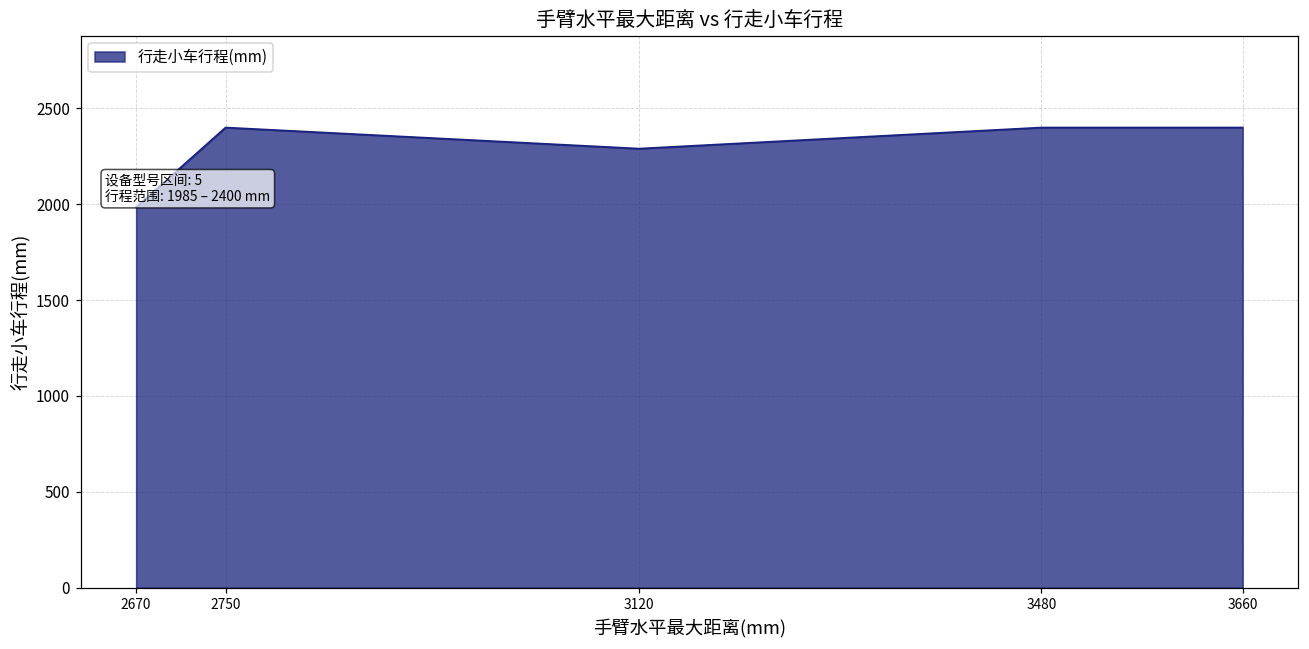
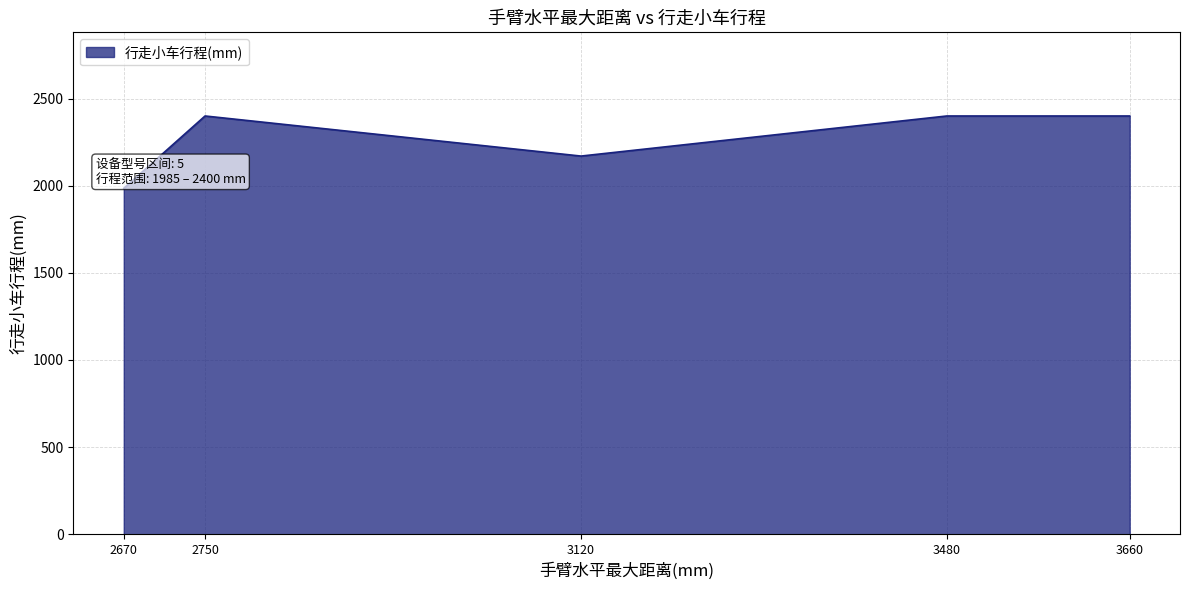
3120: 2290 -> 2170
